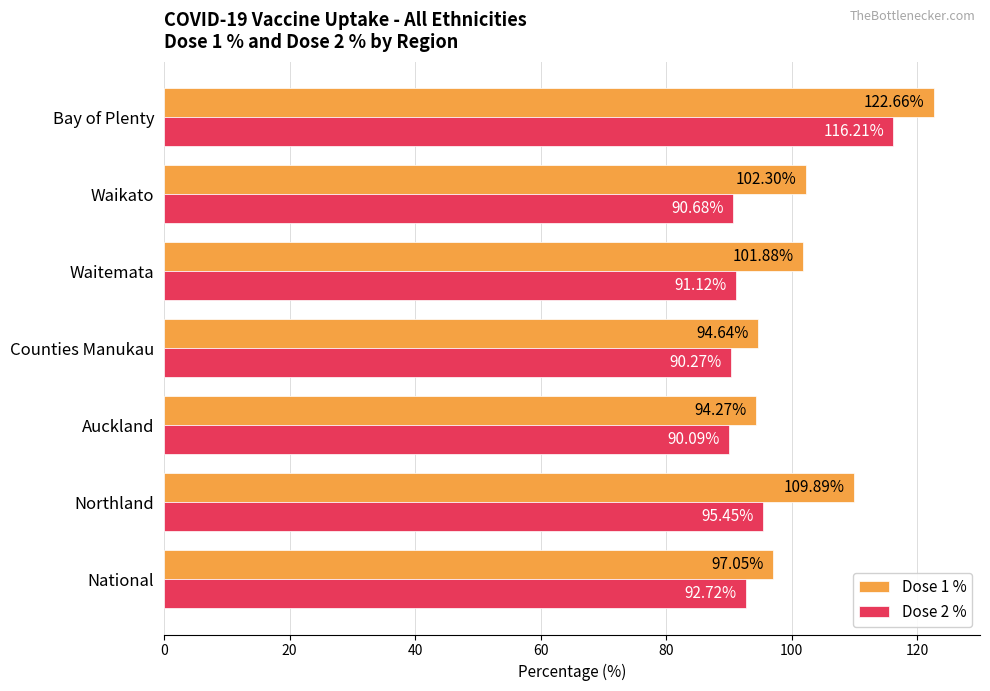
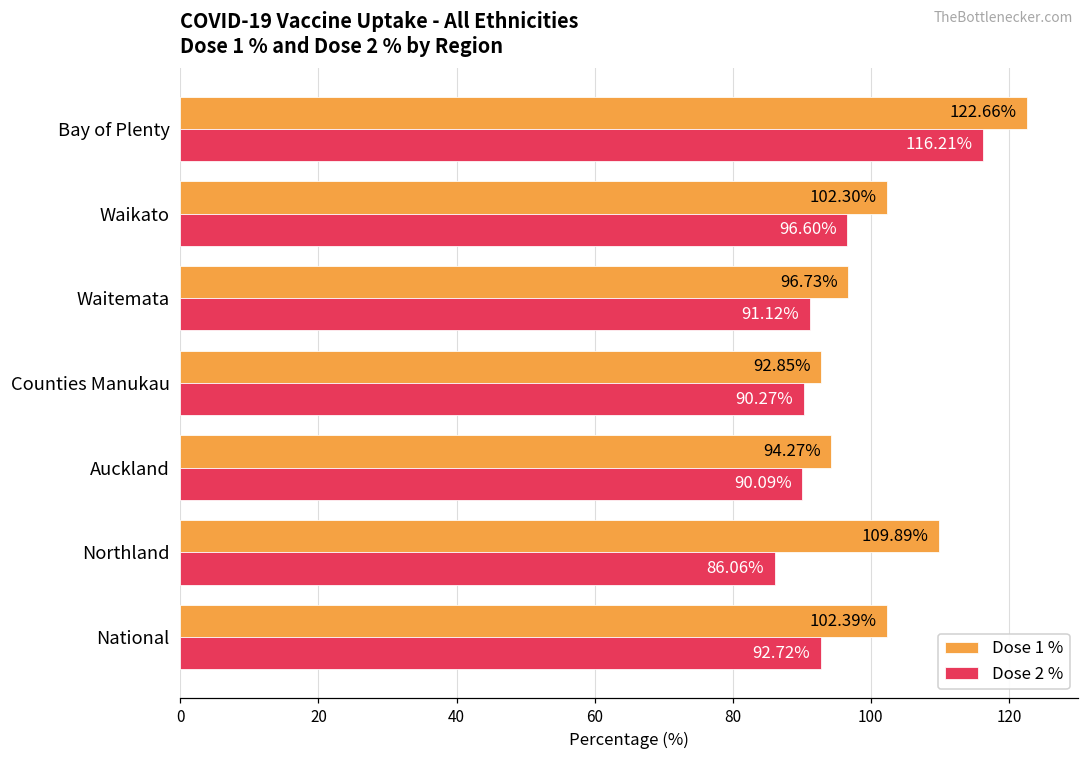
Dose 2 %, Waikato: 90.68% -> 96.60%
Dose 1 %, Waitemata: 101.88% -> 96.73%
Dose 1 %, Counties Manukau: 94.64% -> 92.85%
Dose 2 %, Northland: 95.45% -> 86.06%
Dose 1 %, National: 97.05% -> 102.39%
